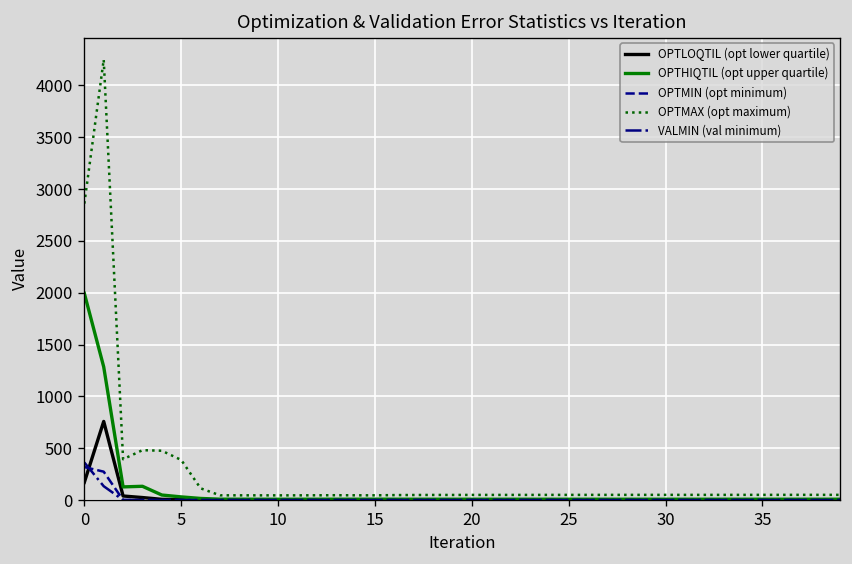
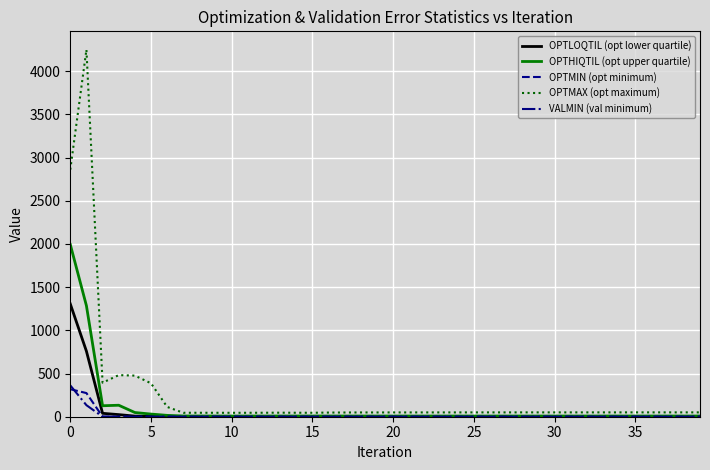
OPTLOQTIL (opt lower quartile), 0: 200 -> 1300
